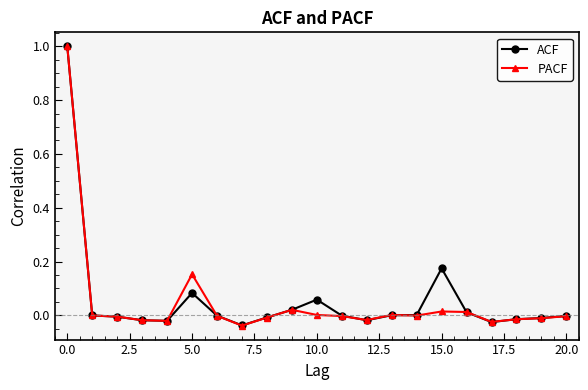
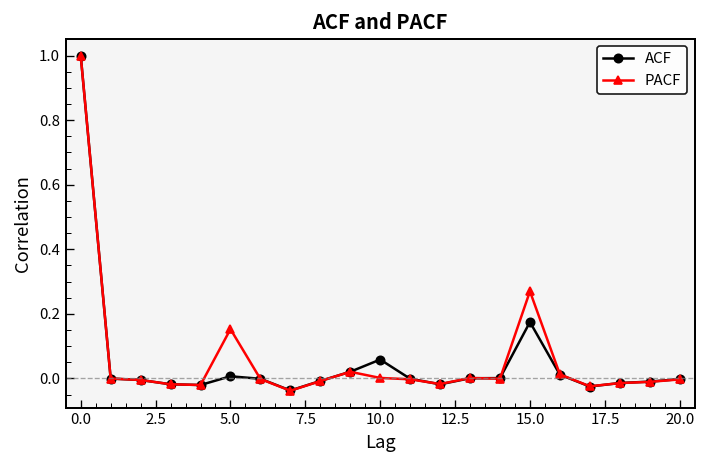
ACF, 5.0: 0.08 -> 0.01
PACF, 15.0: 0.01 -> 0.27
